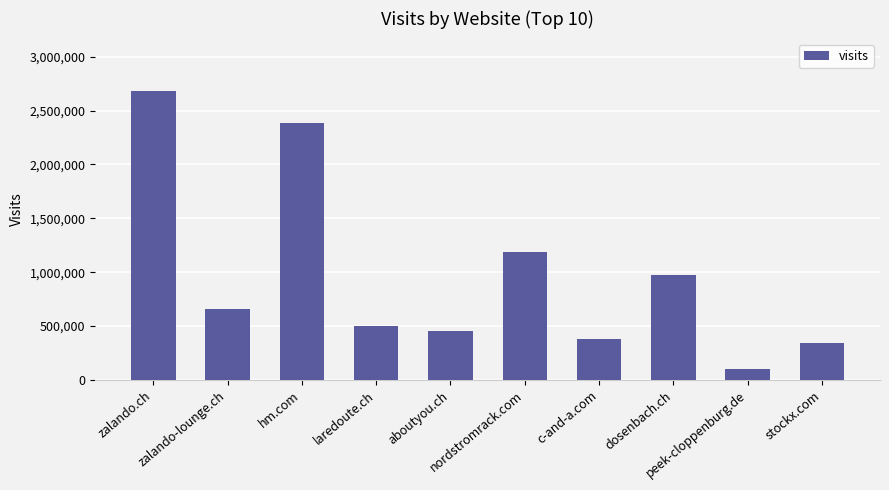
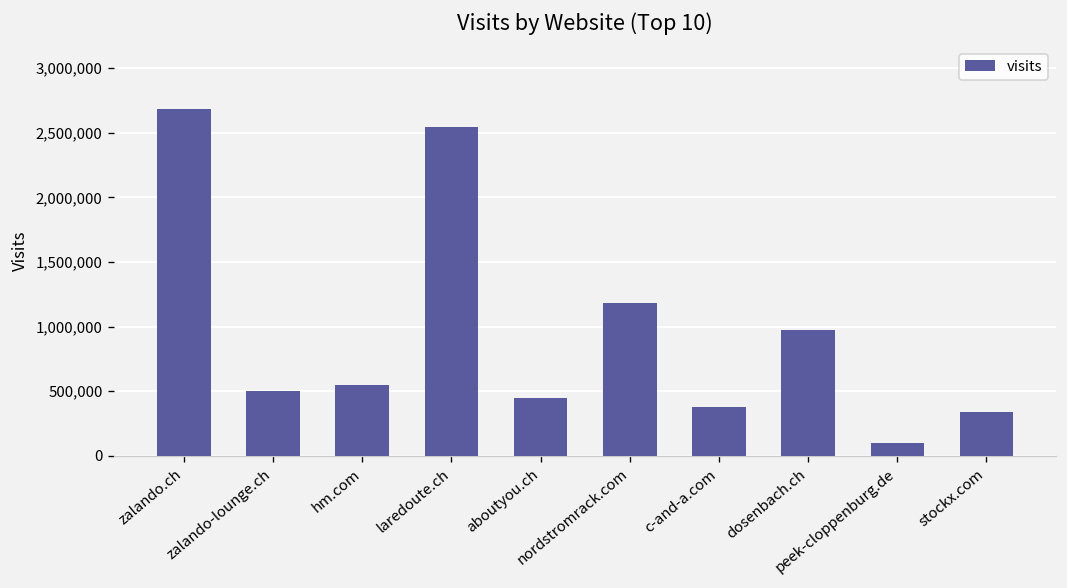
zalando-lounge.ch: 660,000 -> 500,000
hm.com: 2,380,000 -> 550,000
laredoute.ch: 500,000 -> 2,550,000
